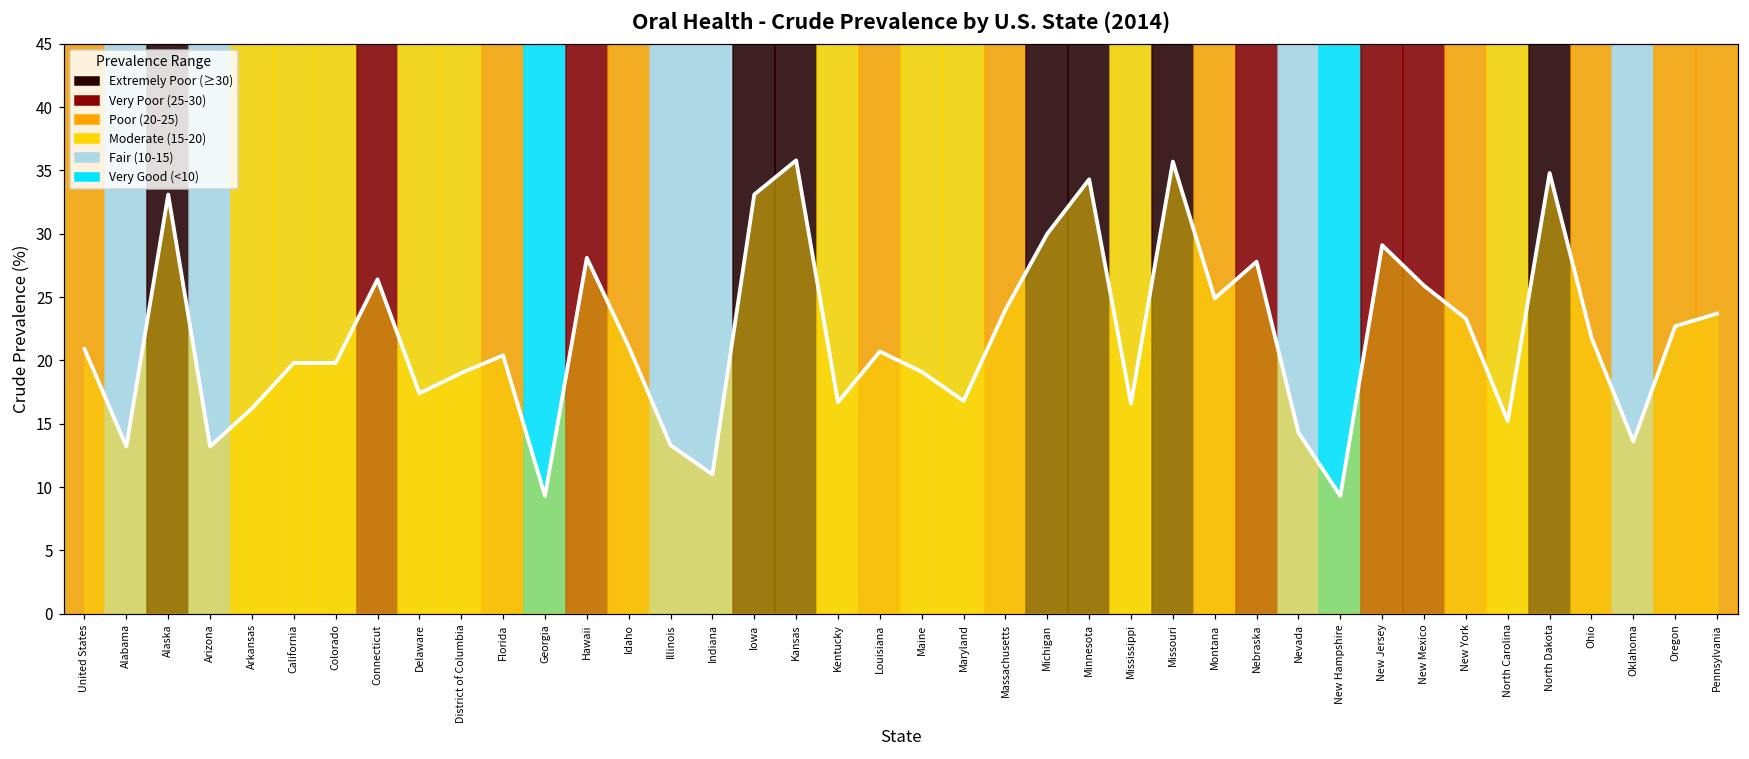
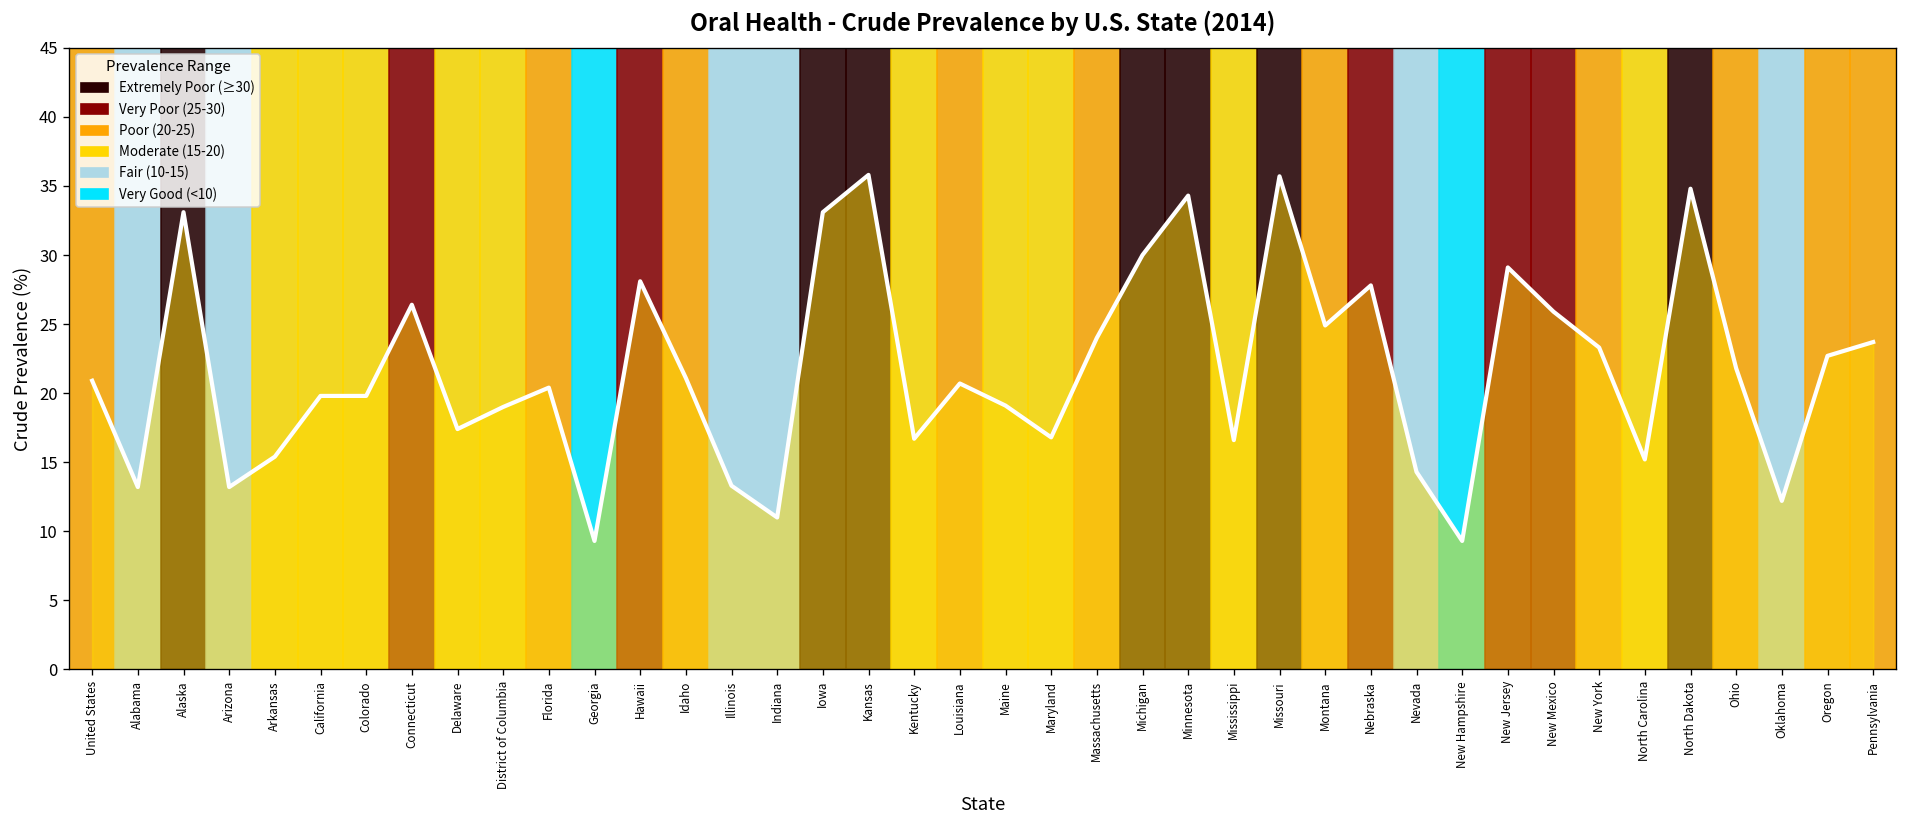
Arkansas: 16.2 -> 15.4
Oklahoma: 13.6 -> 12.2
